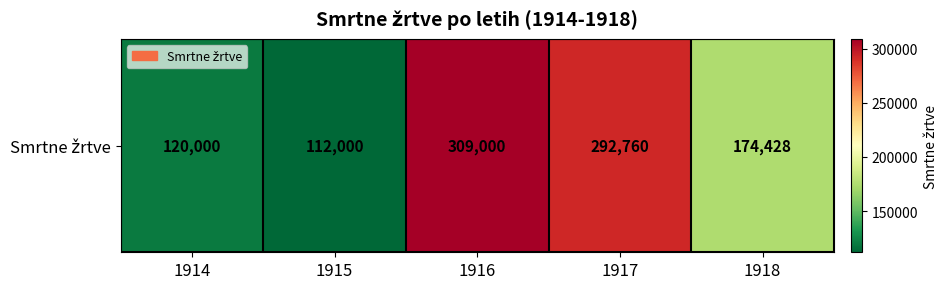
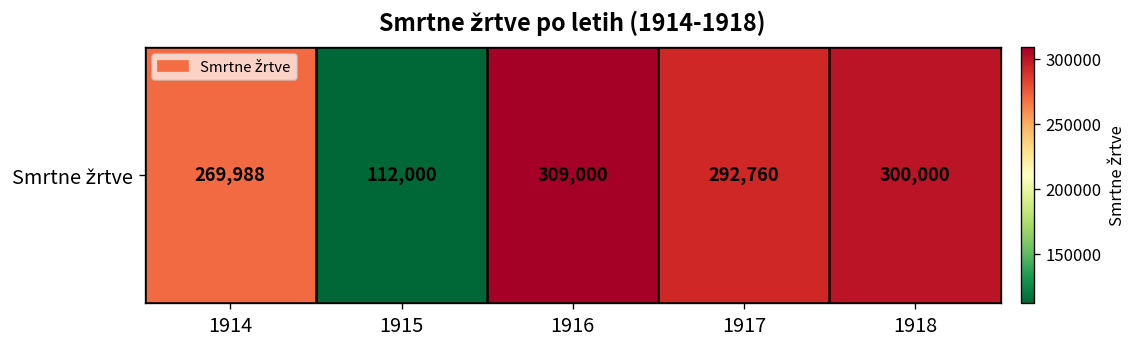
Smrtne žrtve, 1914: 120,000 -> 269,988
Smrtne žrtve, 1918: 174,428 -> 300,000
